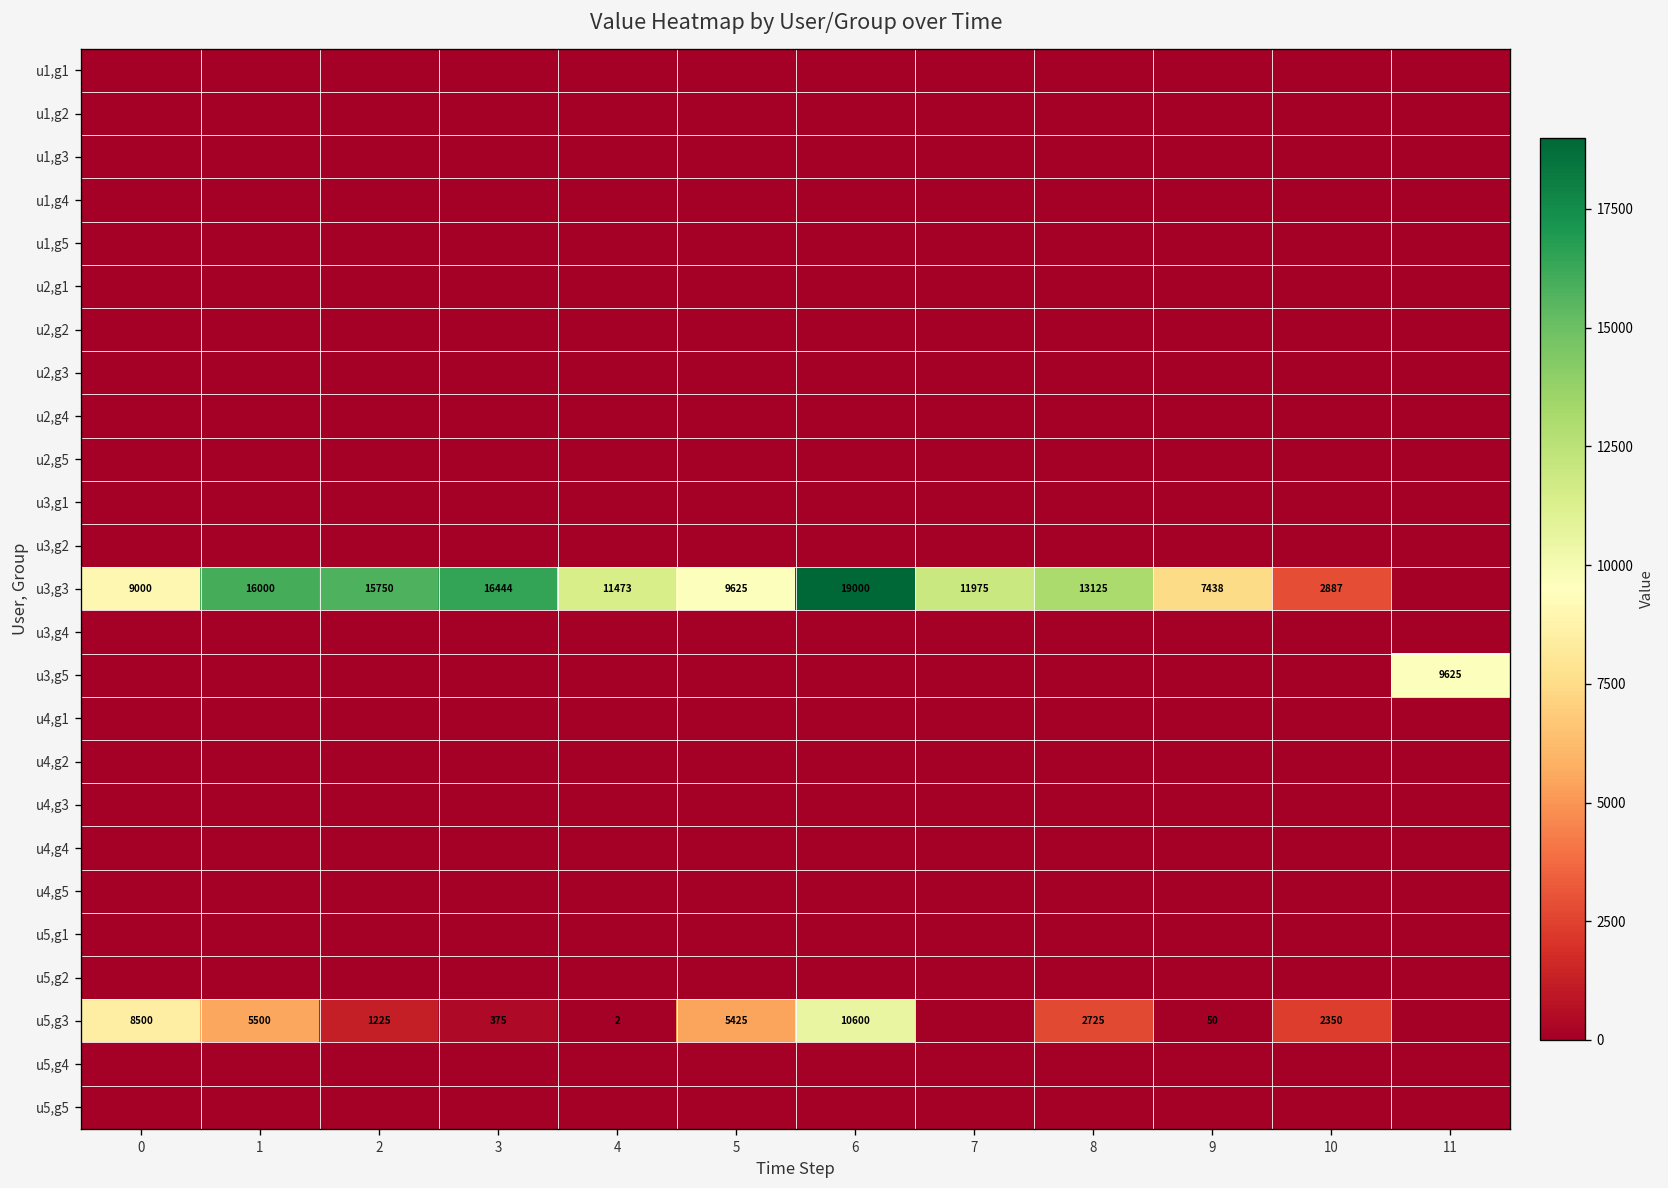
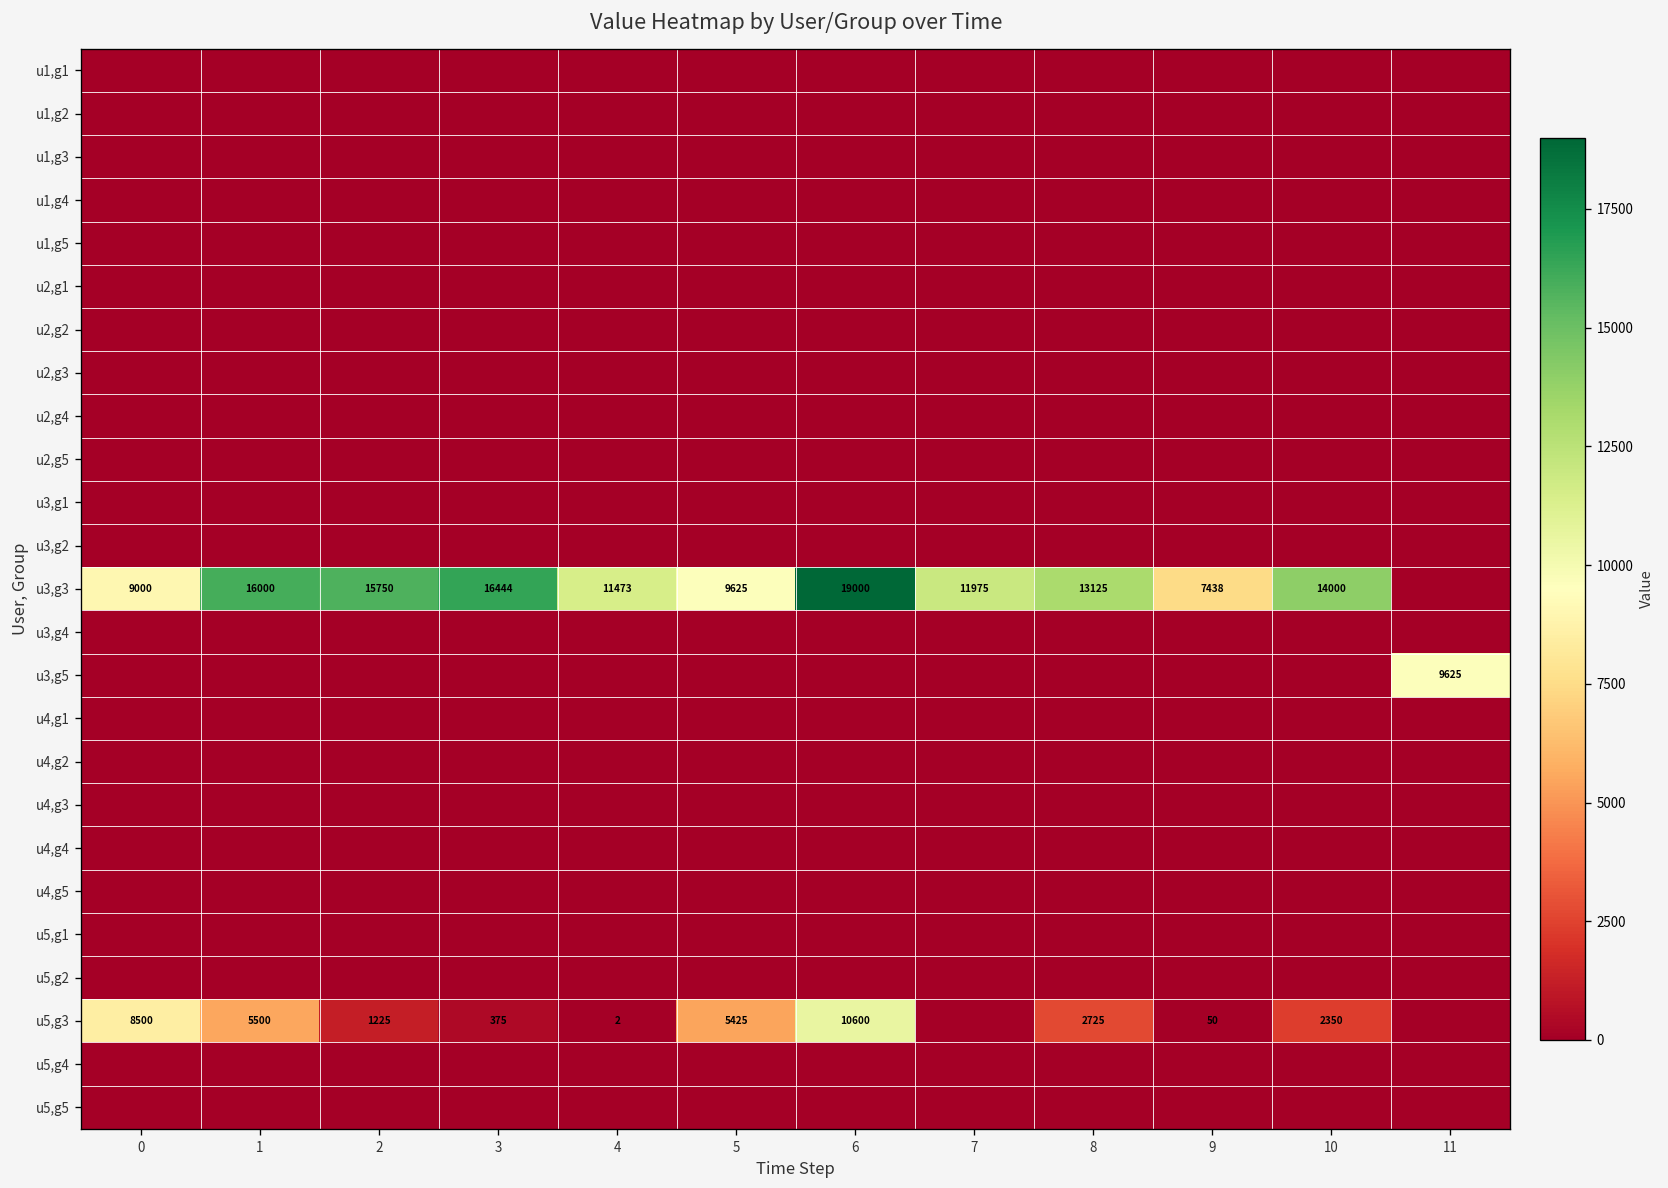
u3,g3, 10: 2887 -> 14000
